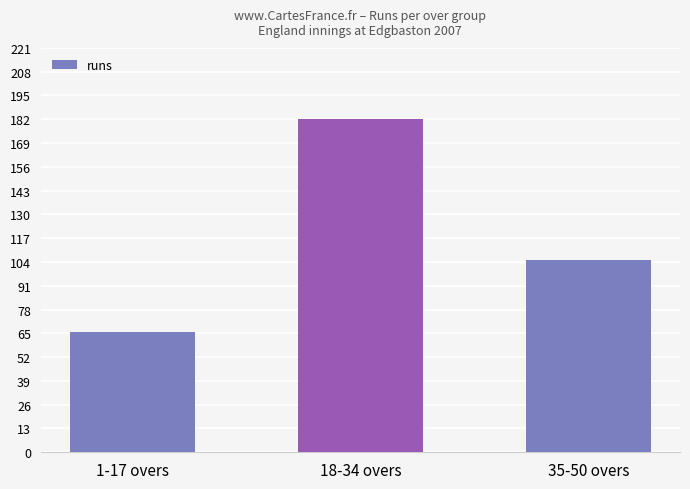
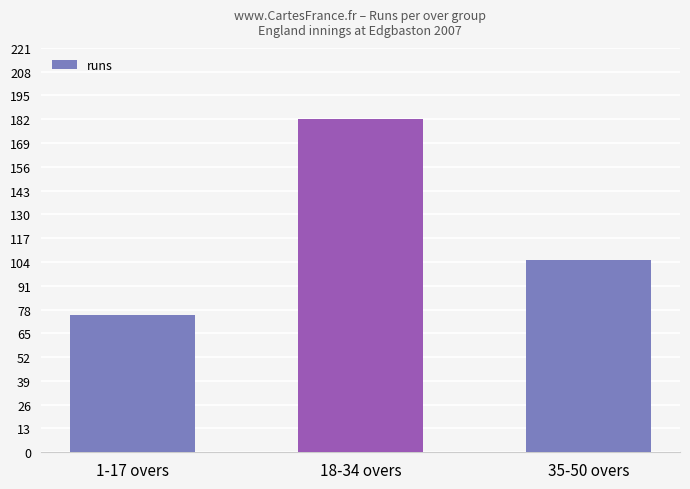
1-17 overs: 66 -> 75
